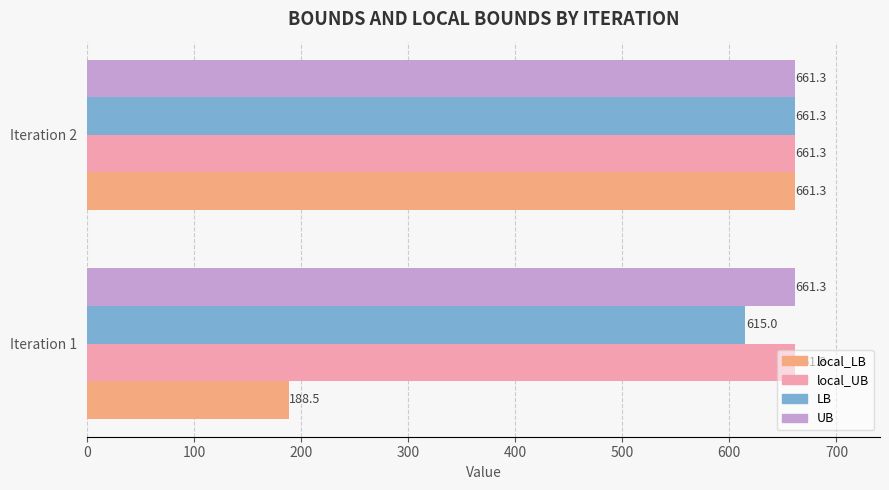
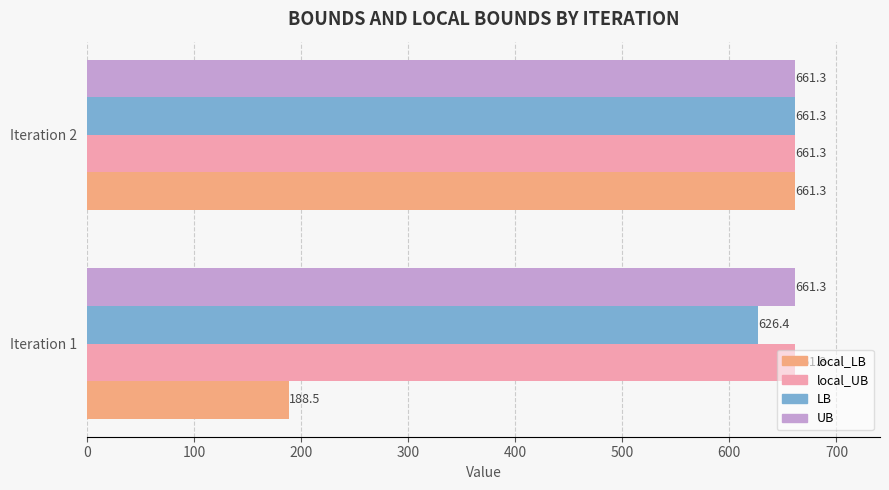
LB, Iteration 1: 615.0 -> 626.4
